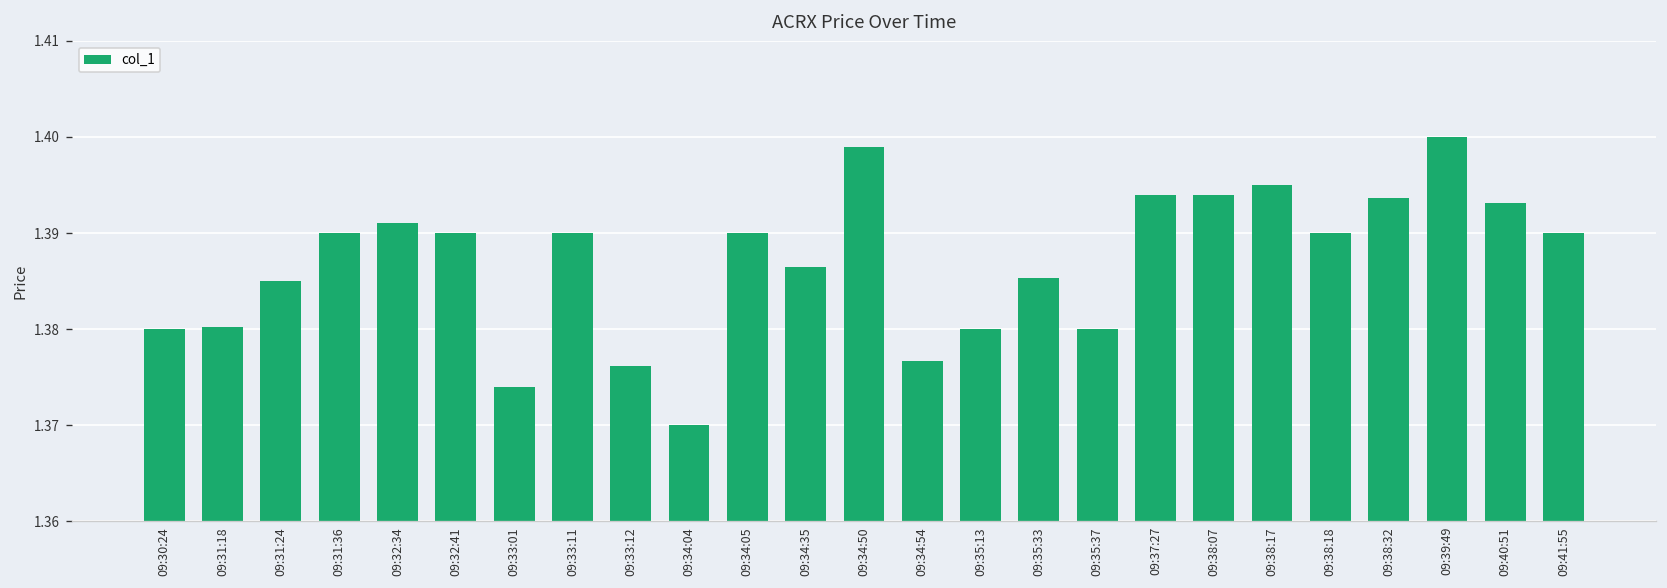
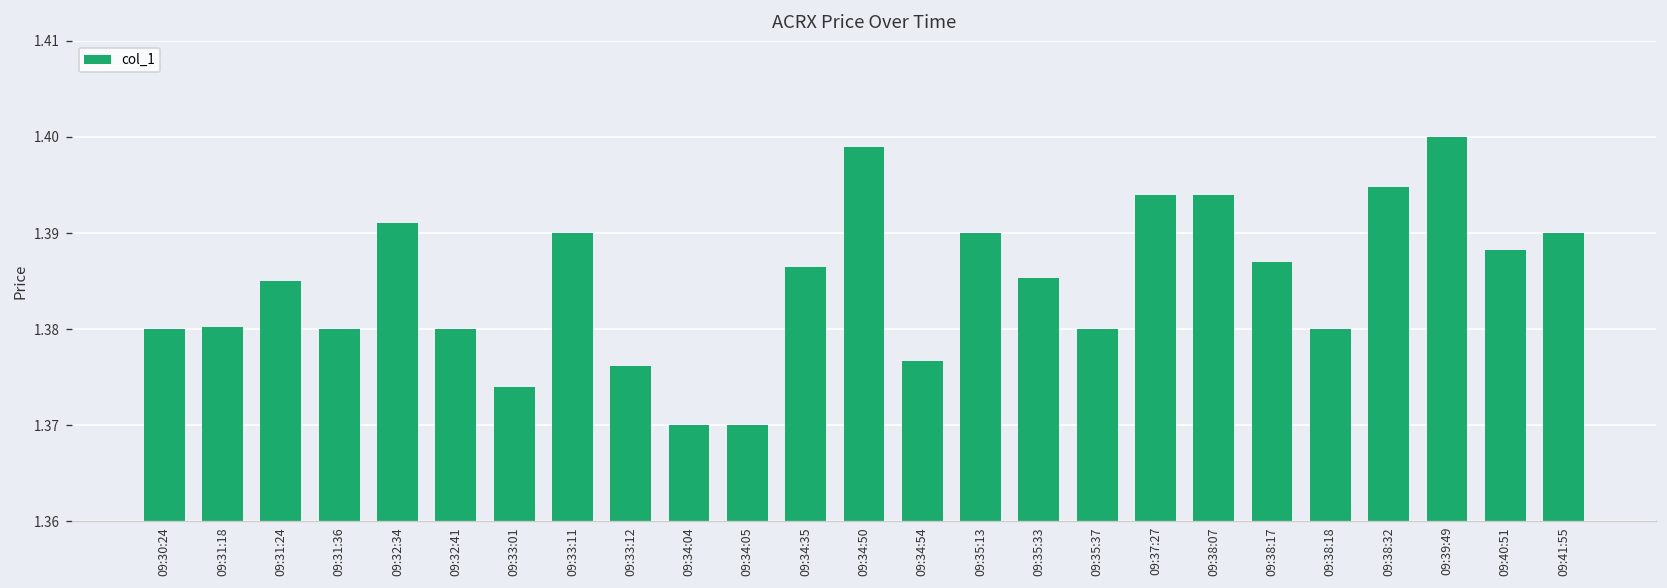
09:31:36: 1.39 -> 1.38
09:32:41: 1.39 -> 1.38
09:34:05: 1.39 -> 1.37
09:35:13: 1.38 -> 1.39
09:38:17: 1.395 -> 1.387
09:38:18: 1.39 -> 1.38
09:38:32: 1.394 -> 1.395
09:40:51: 1.393 -> 1.388
